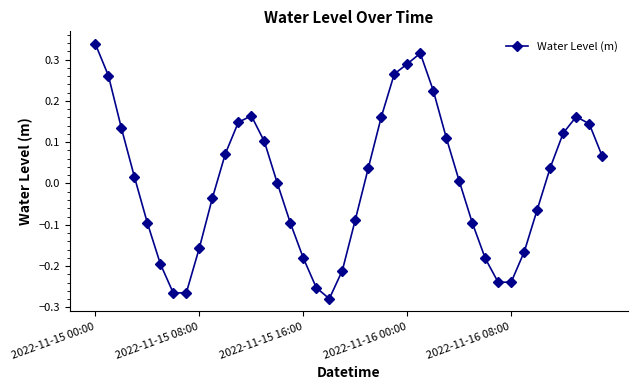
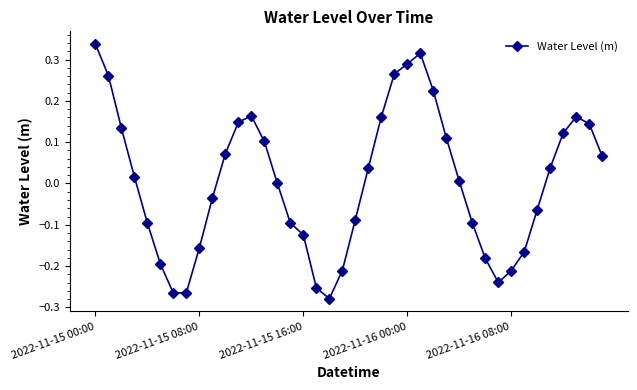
2022-11-15 16:00: -0.18 -> -0.12
2022-11-16 08:00: -0.24 -> -0.21
